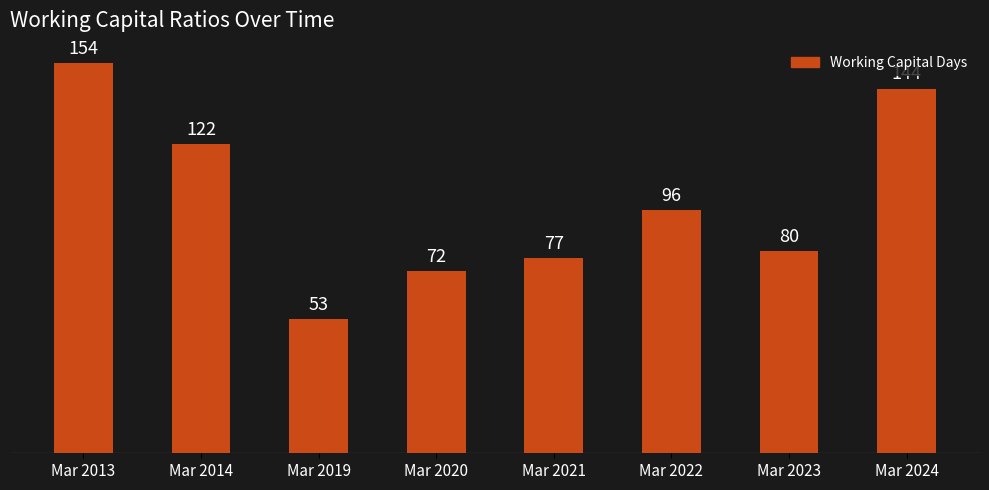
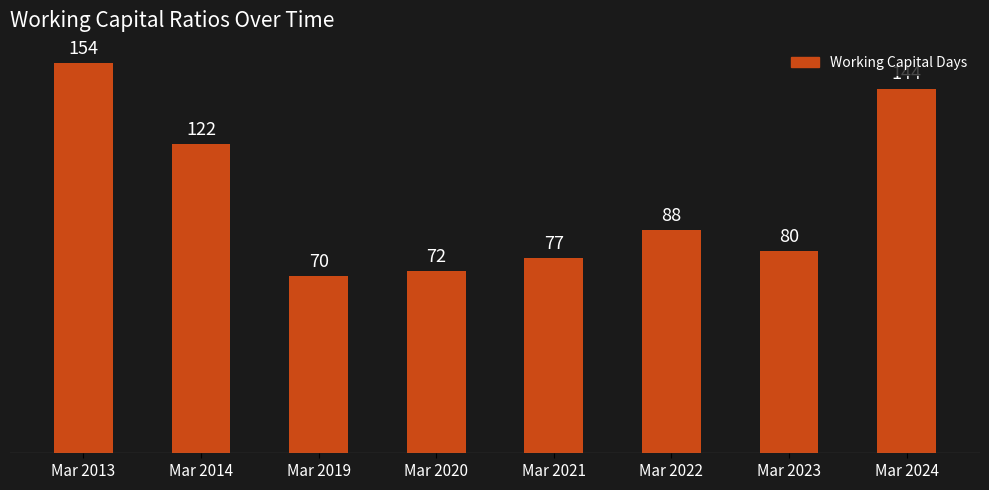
Mar 2019: 53 -> 70
Mar 2022: 96 -> 88
